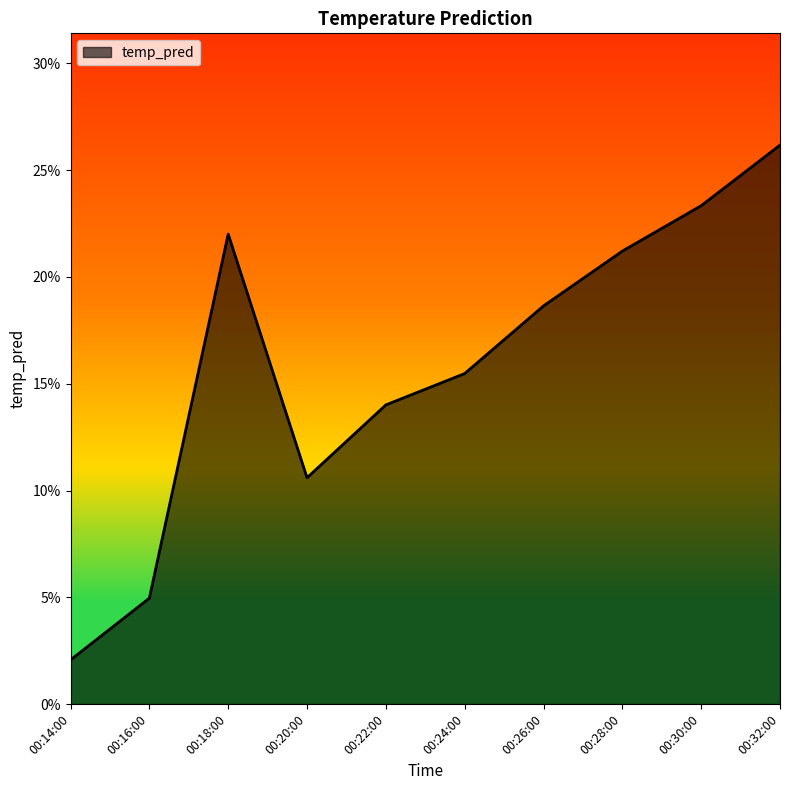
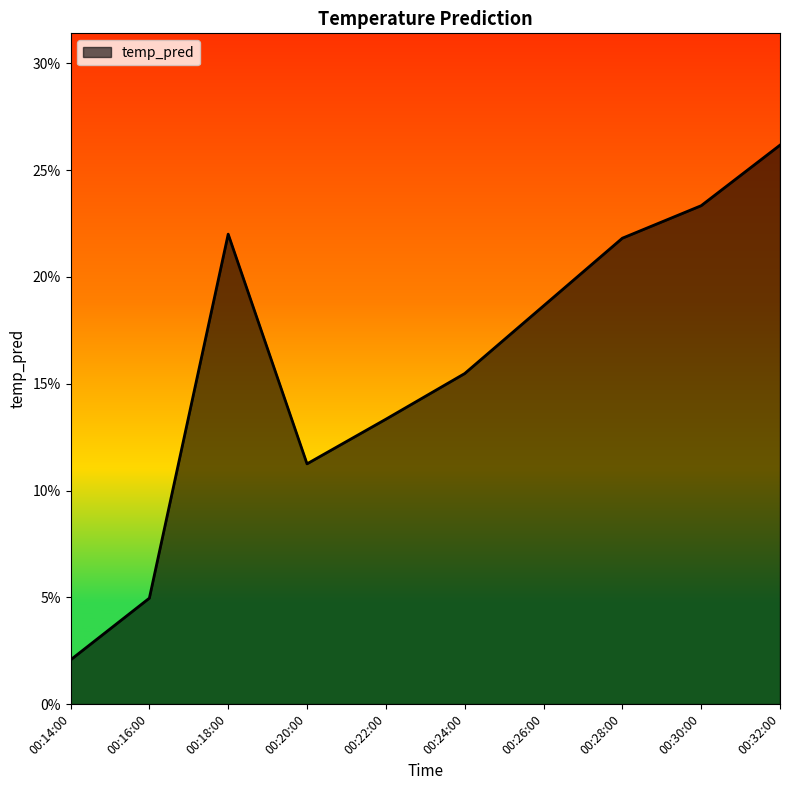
00:20:00: 10.6% -> 11.2%
00:22:00: 14.0% -> 13.3%
00:28:00: 21.2% -> 21.8%
